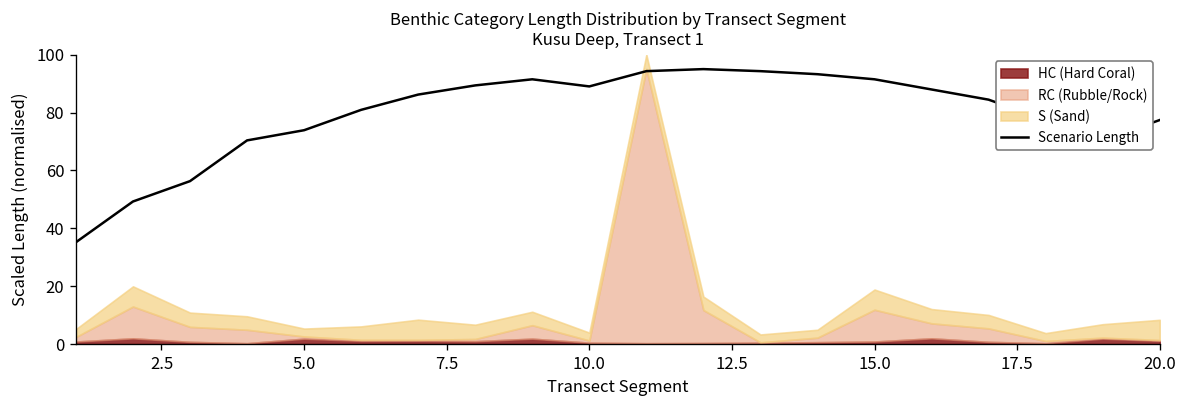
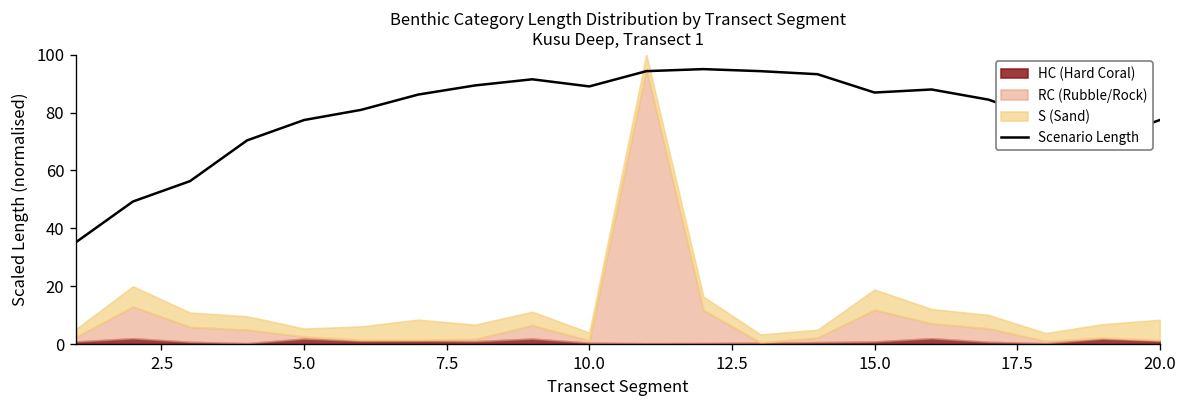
Scenario Length, 5.0: 74 -> 77
Scenario Length, 15.0: 91 -> 87
